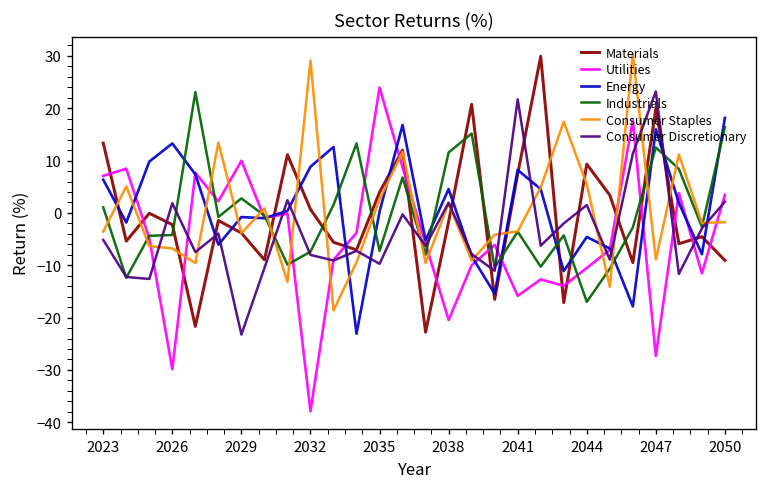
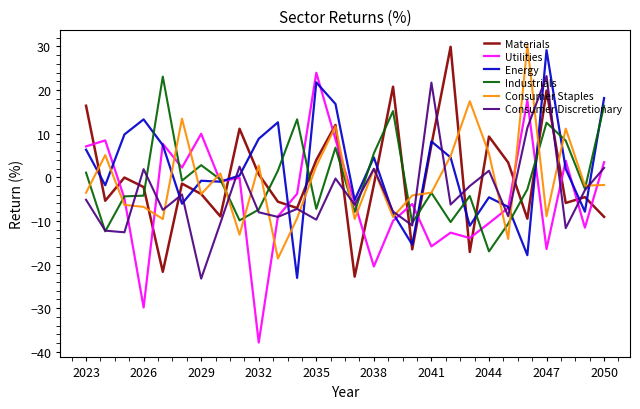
Materials, 2023: 13 -> 16
Consumer Staples, 2032: 29 -> 3
Energy, 2035: 0 -> 22
Industrials, 2038: 12 -> 5
Utilities, 2047: -27 -> -16
Energy, 2047: 16 -> 29
